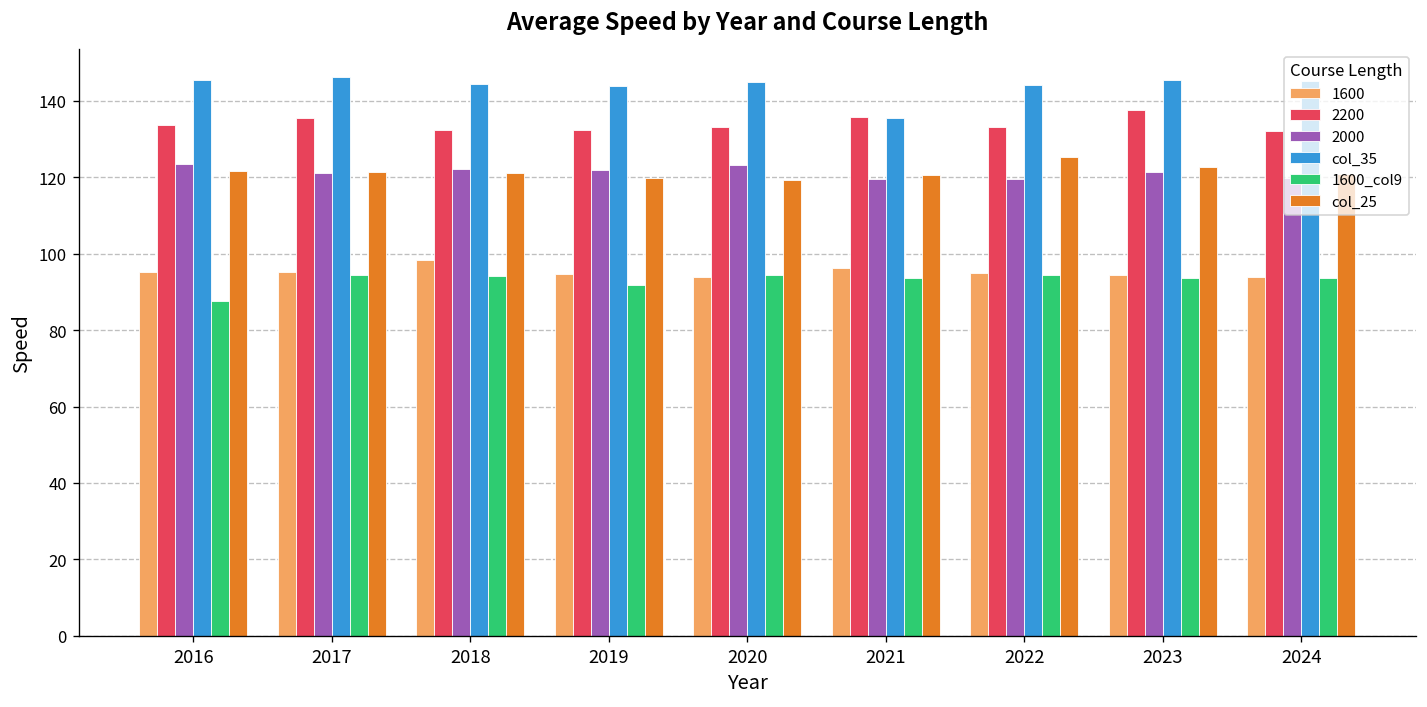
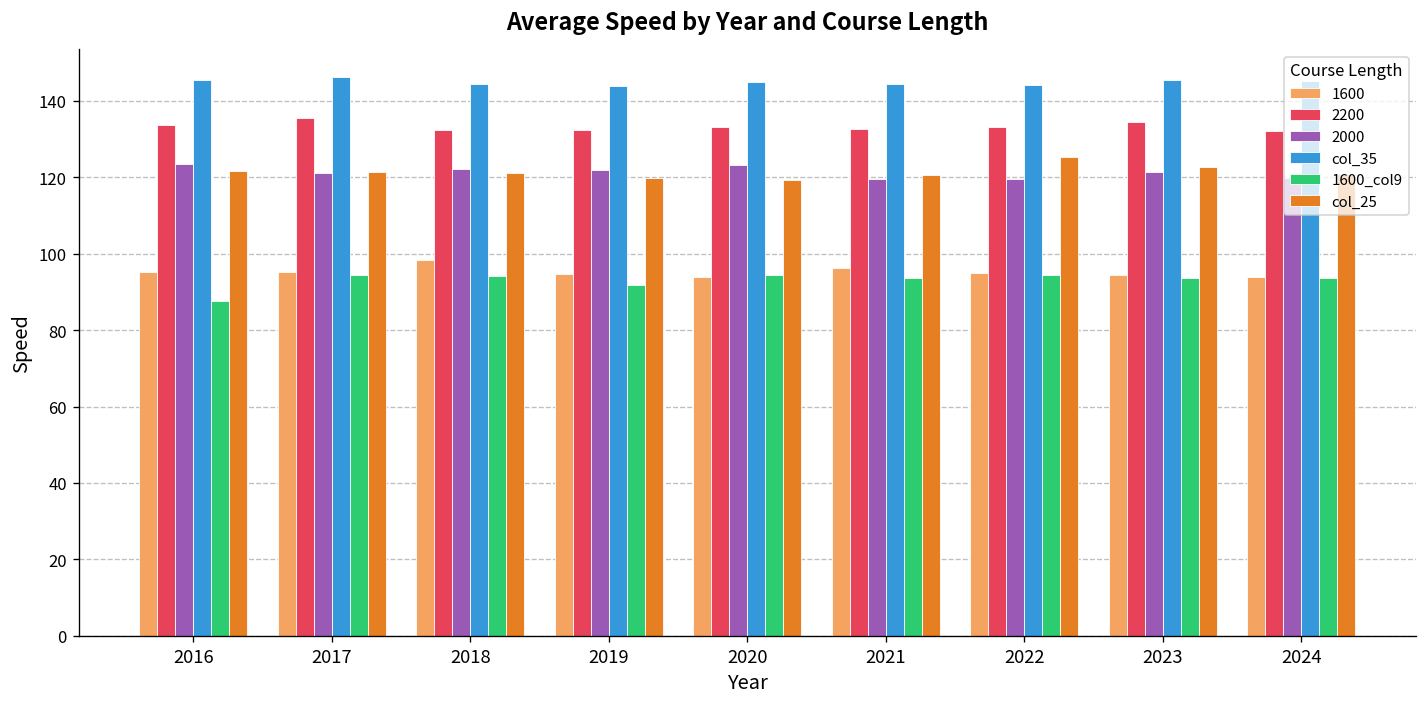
2200, 2021: 136 -> 133
col_35, 2021: 136 -> 144
2200, 2023: 137 -> 134
